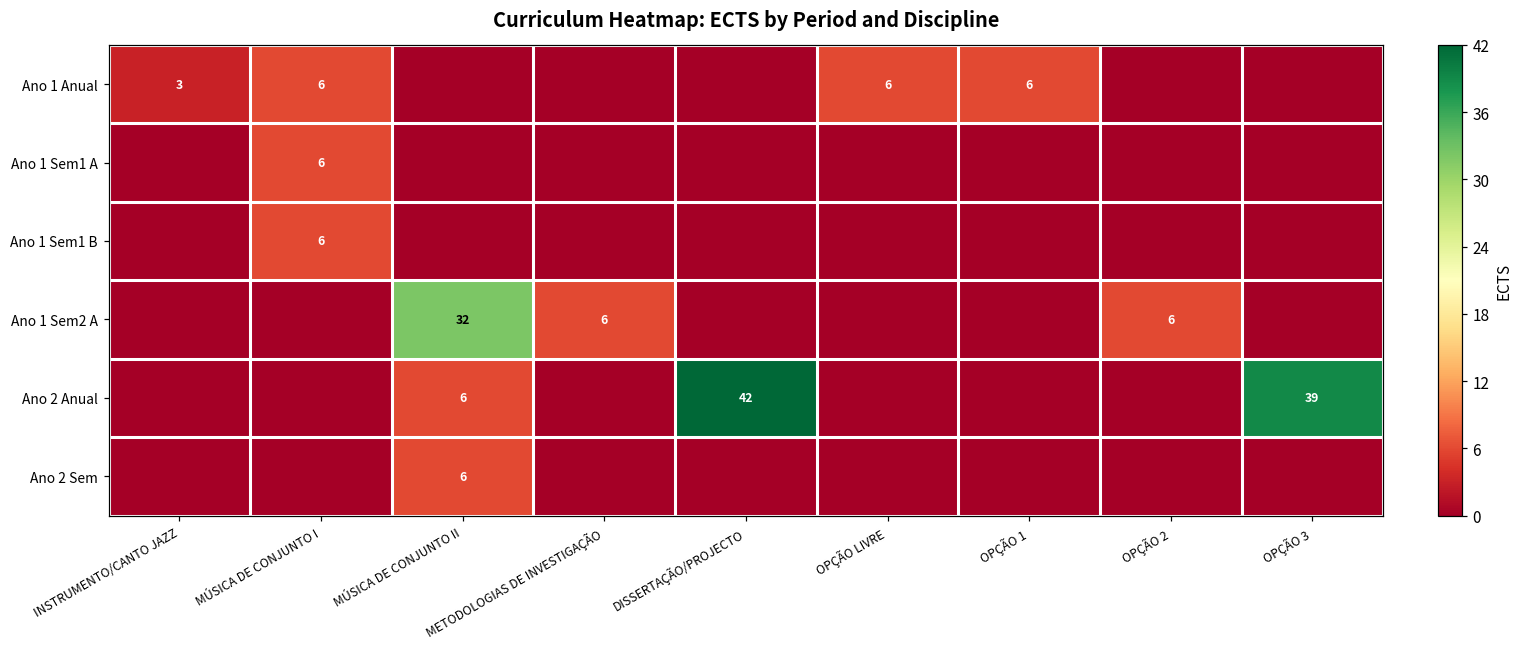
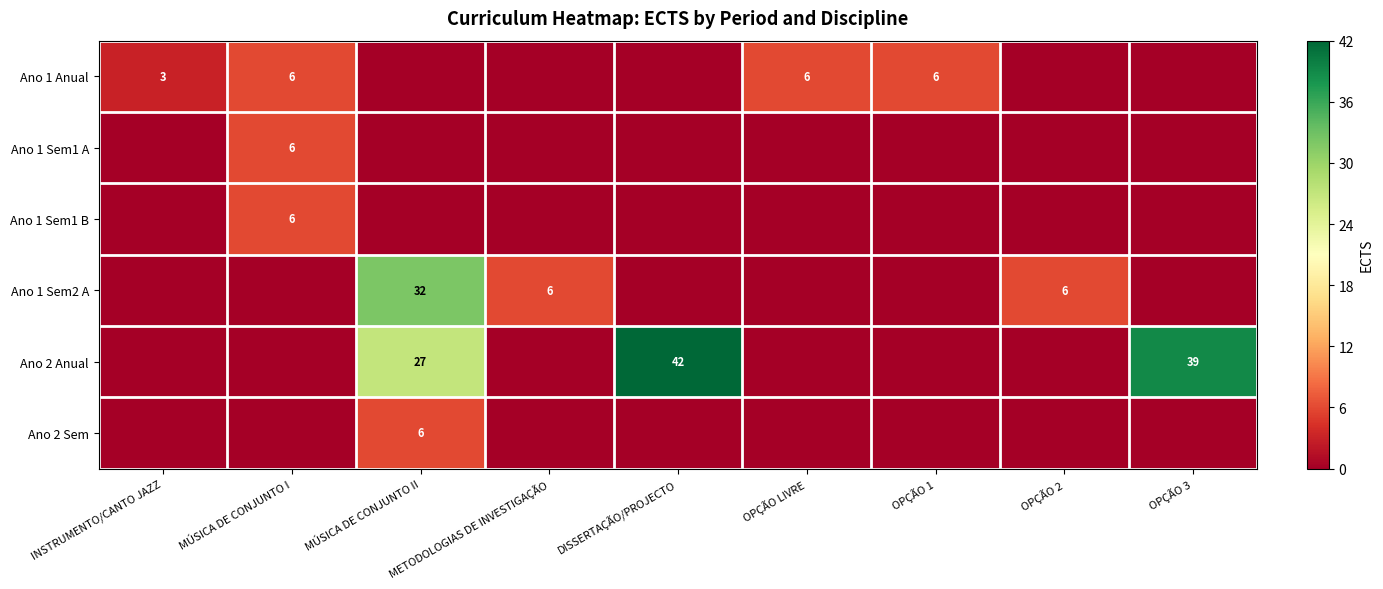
Ano 2 Anual, MÚSICA DE CONJUNTO II: 6 -> 27
